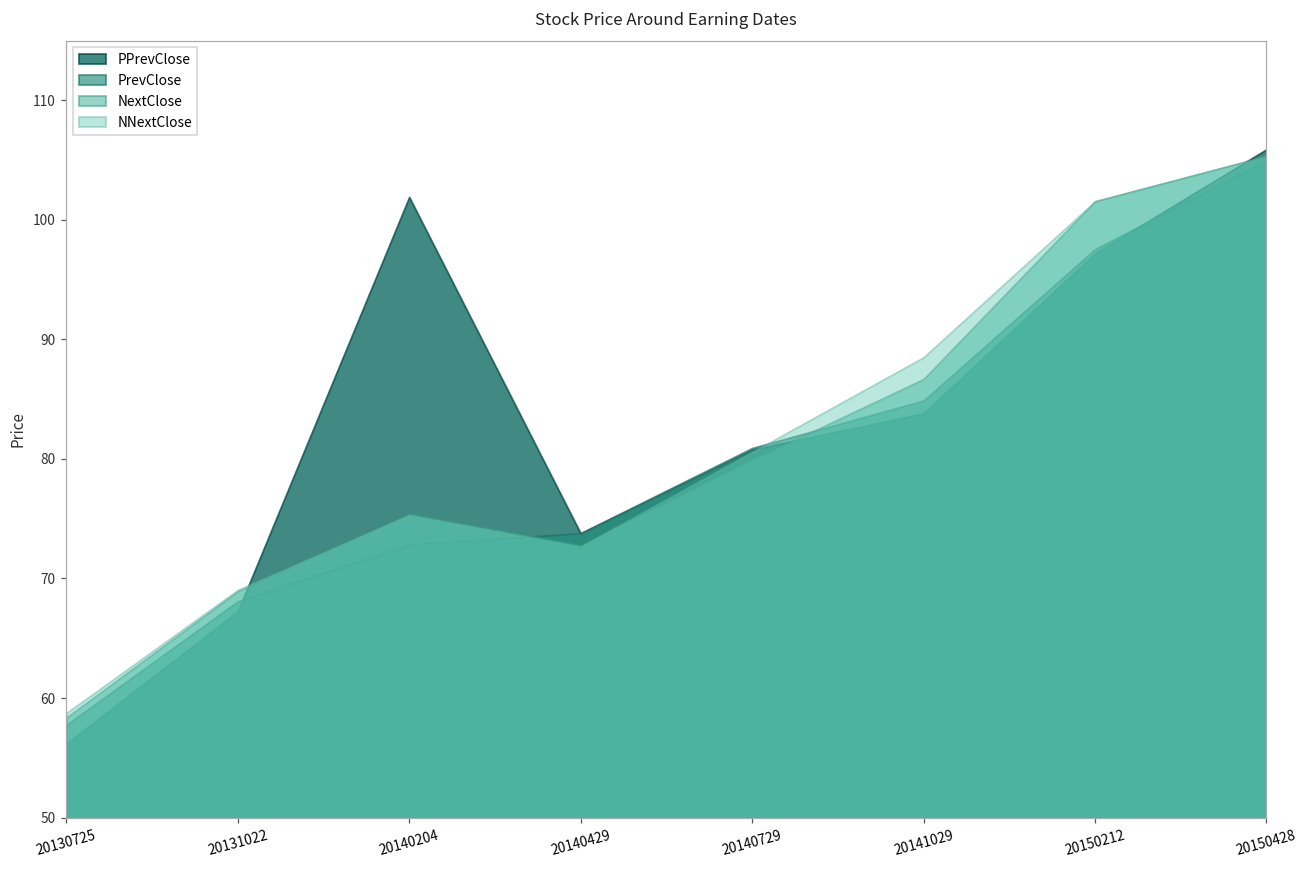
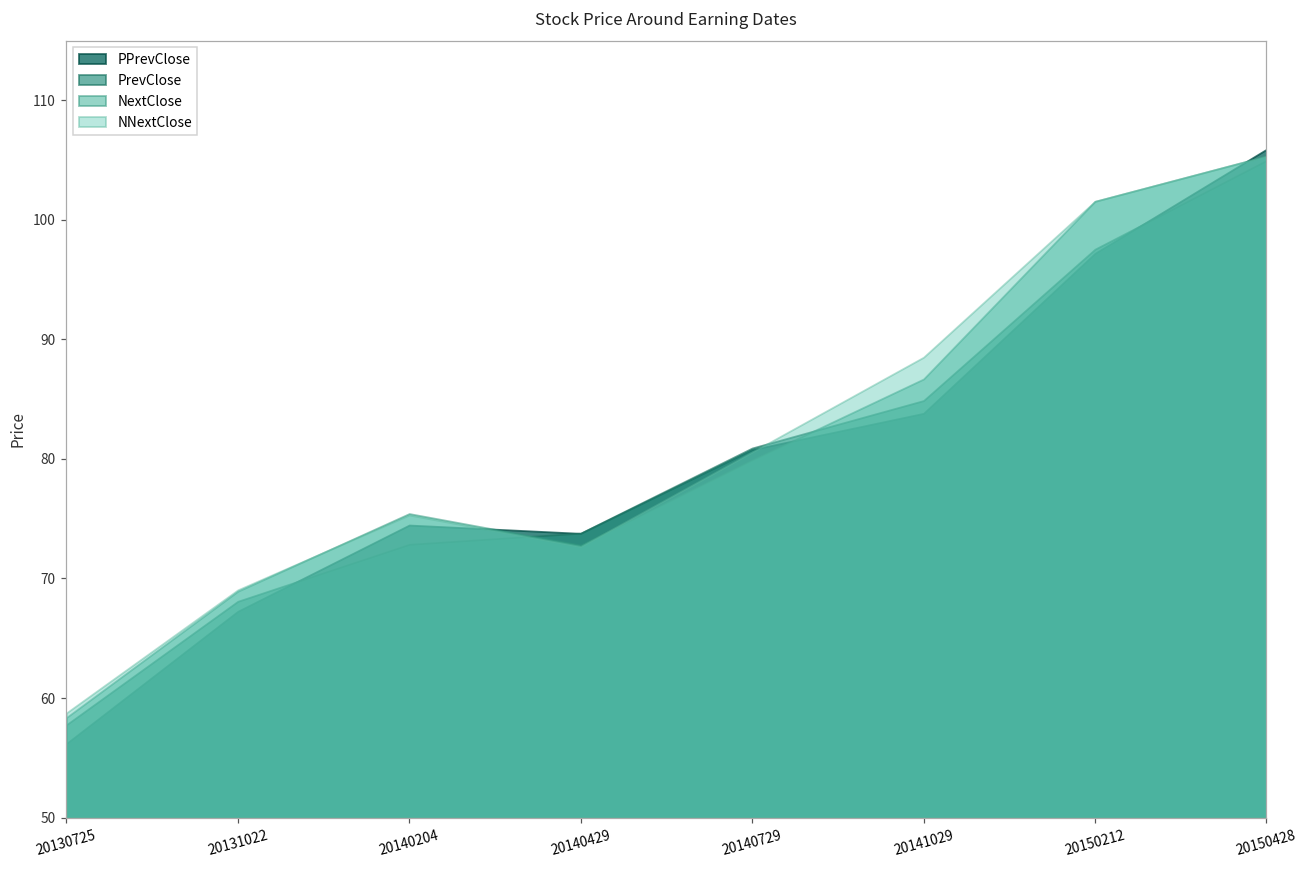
PPrevClose, 20140204: 101.9 -> 74.5
